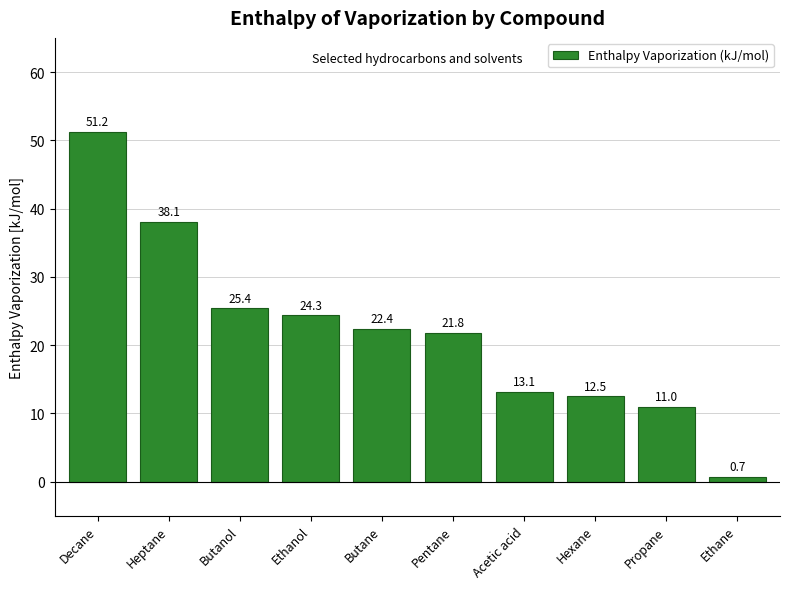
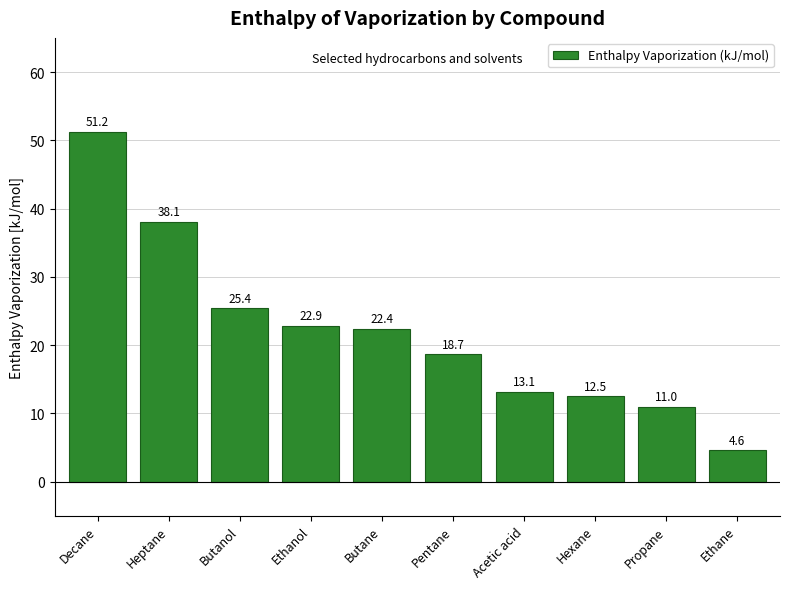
Ethanol: 24.3 -> 22.9
Pentane: 21.8 -> 18.7
Ethane: 0.7 -> 4.6
